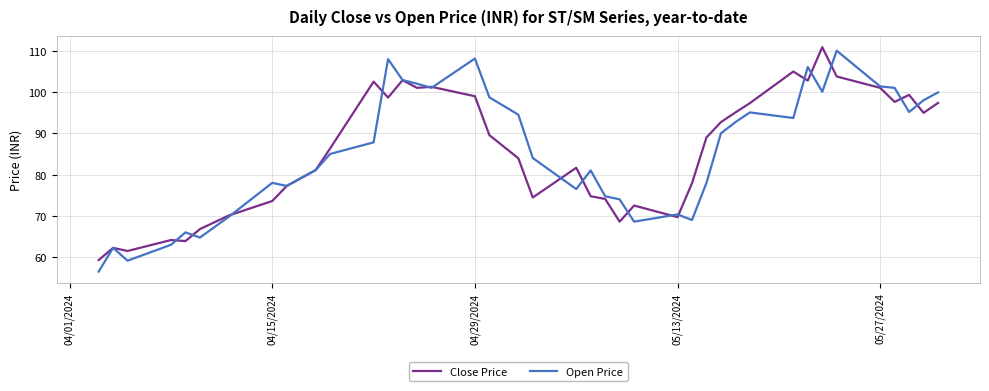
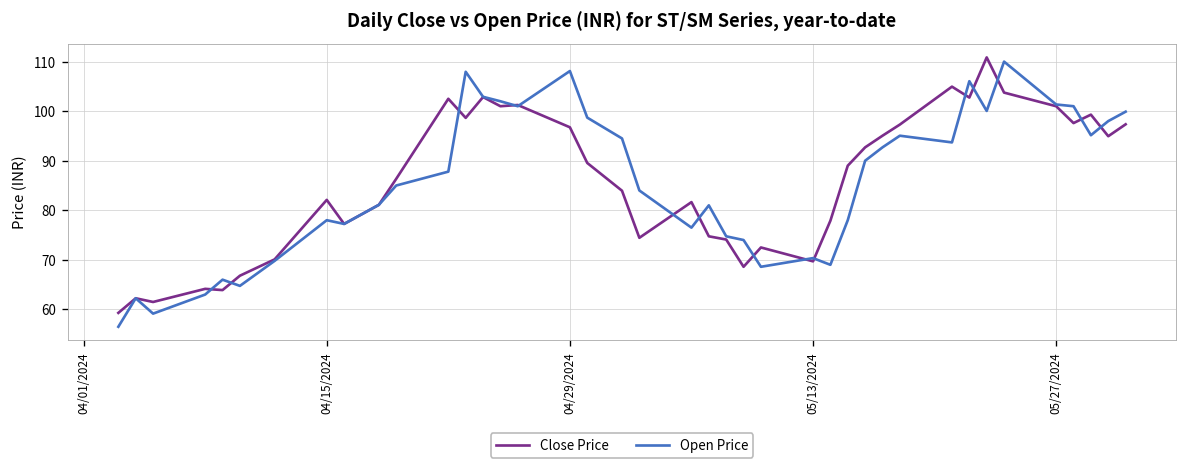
Close Price, 04/15/2024: 74 -> 82
Close Price, 04/29/2024: 99 -> 97
